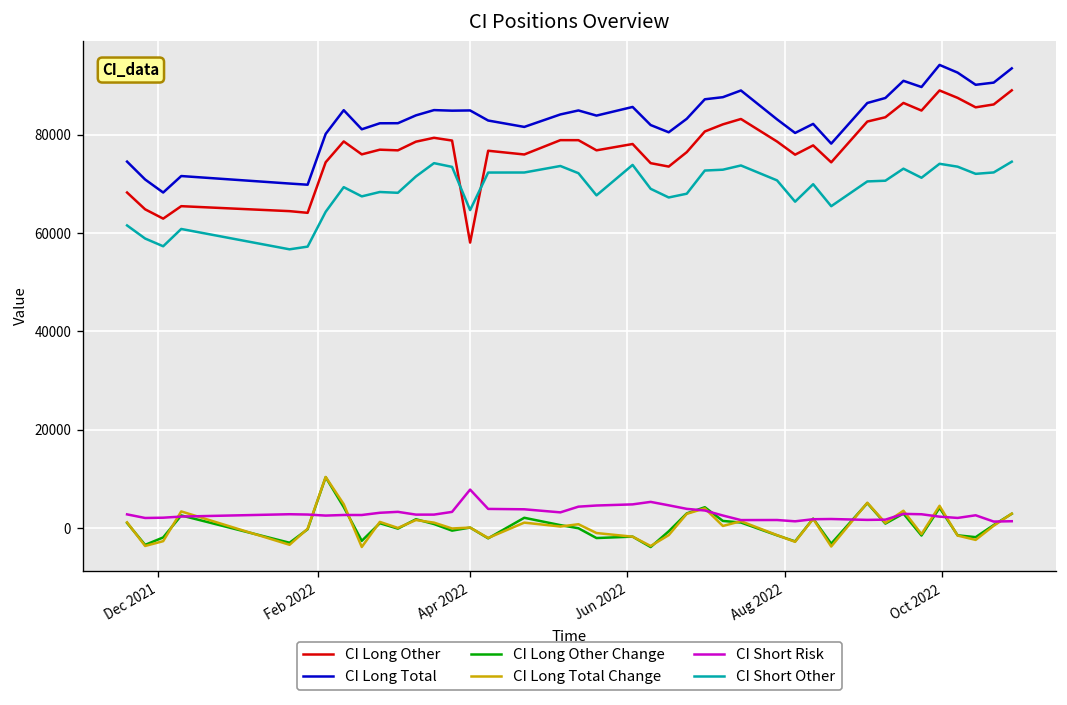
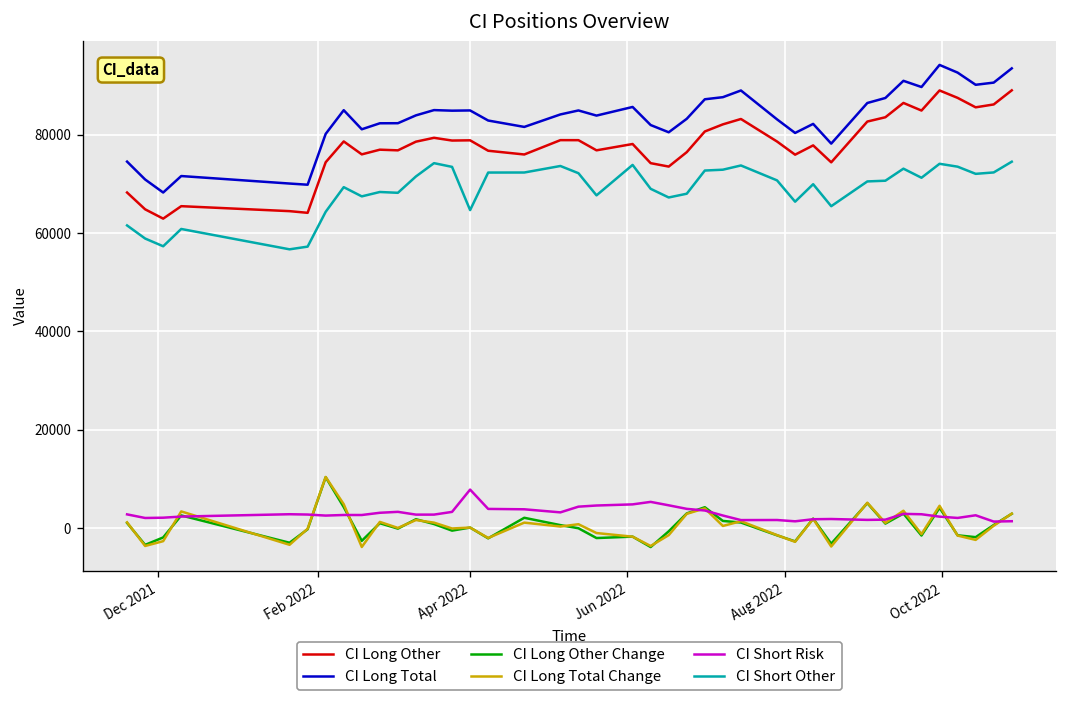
CI Long Other, Apr 2022: 58000 -> 79000
